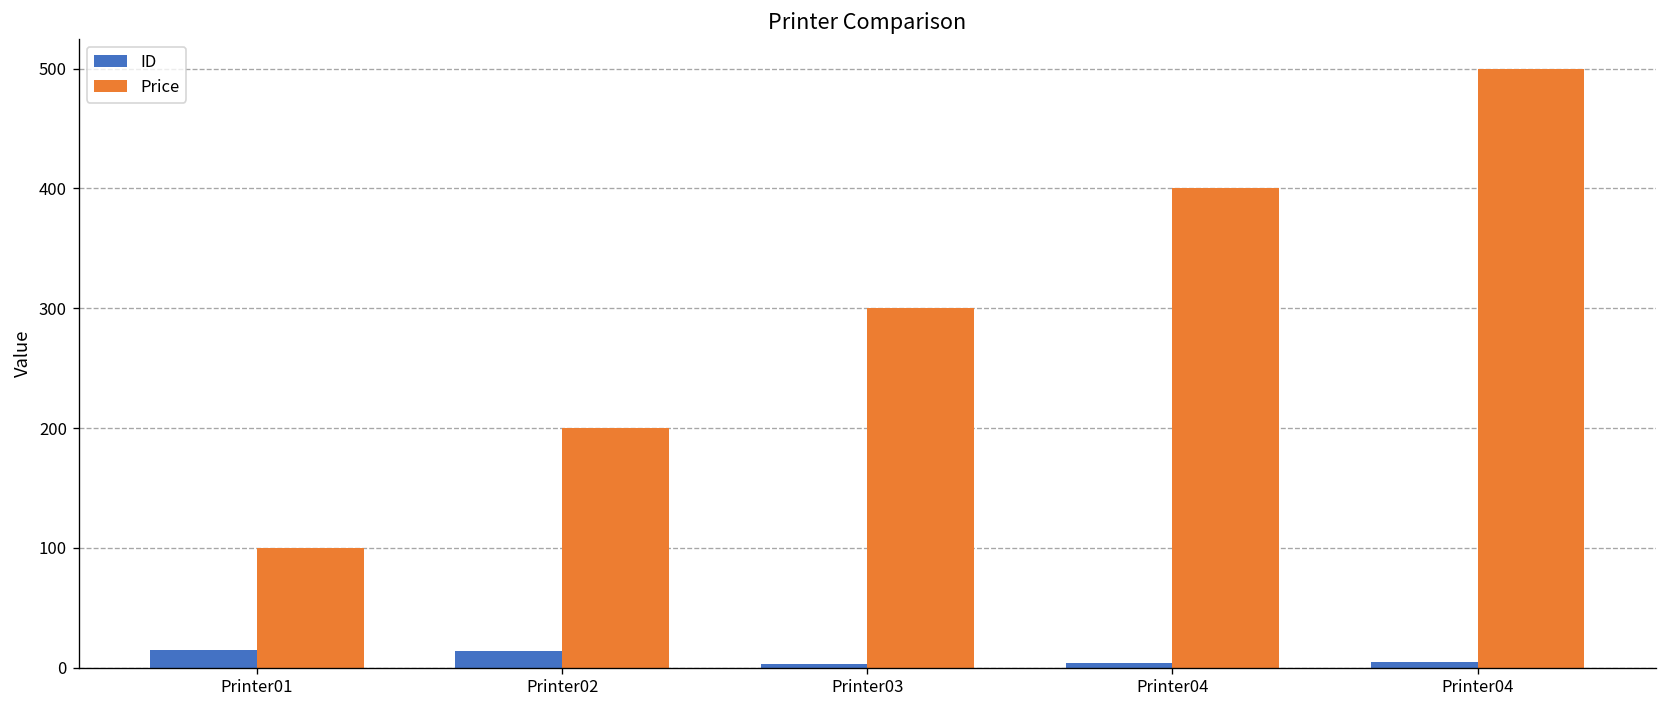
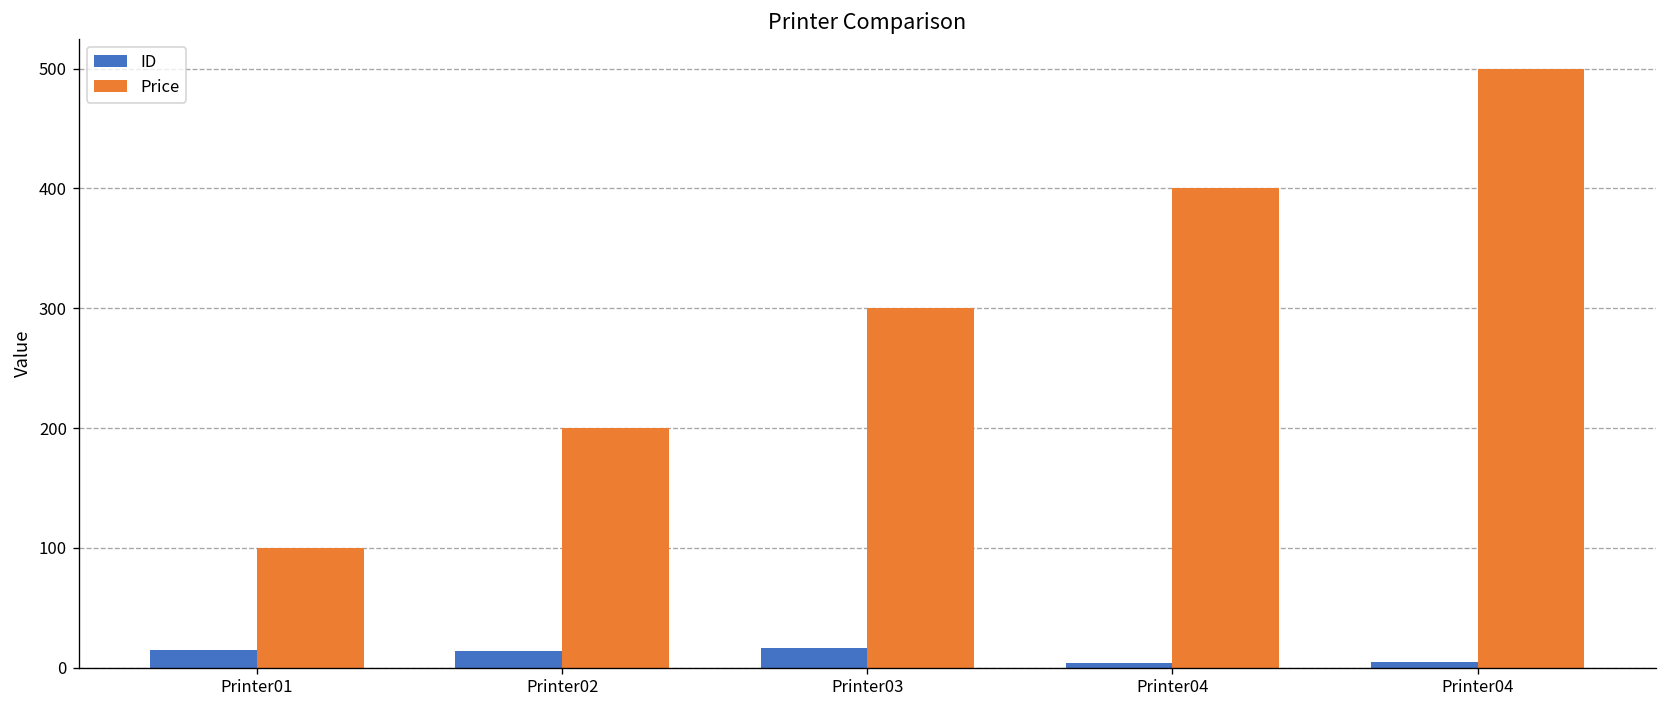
ID, Printer03: 0 -> 20
